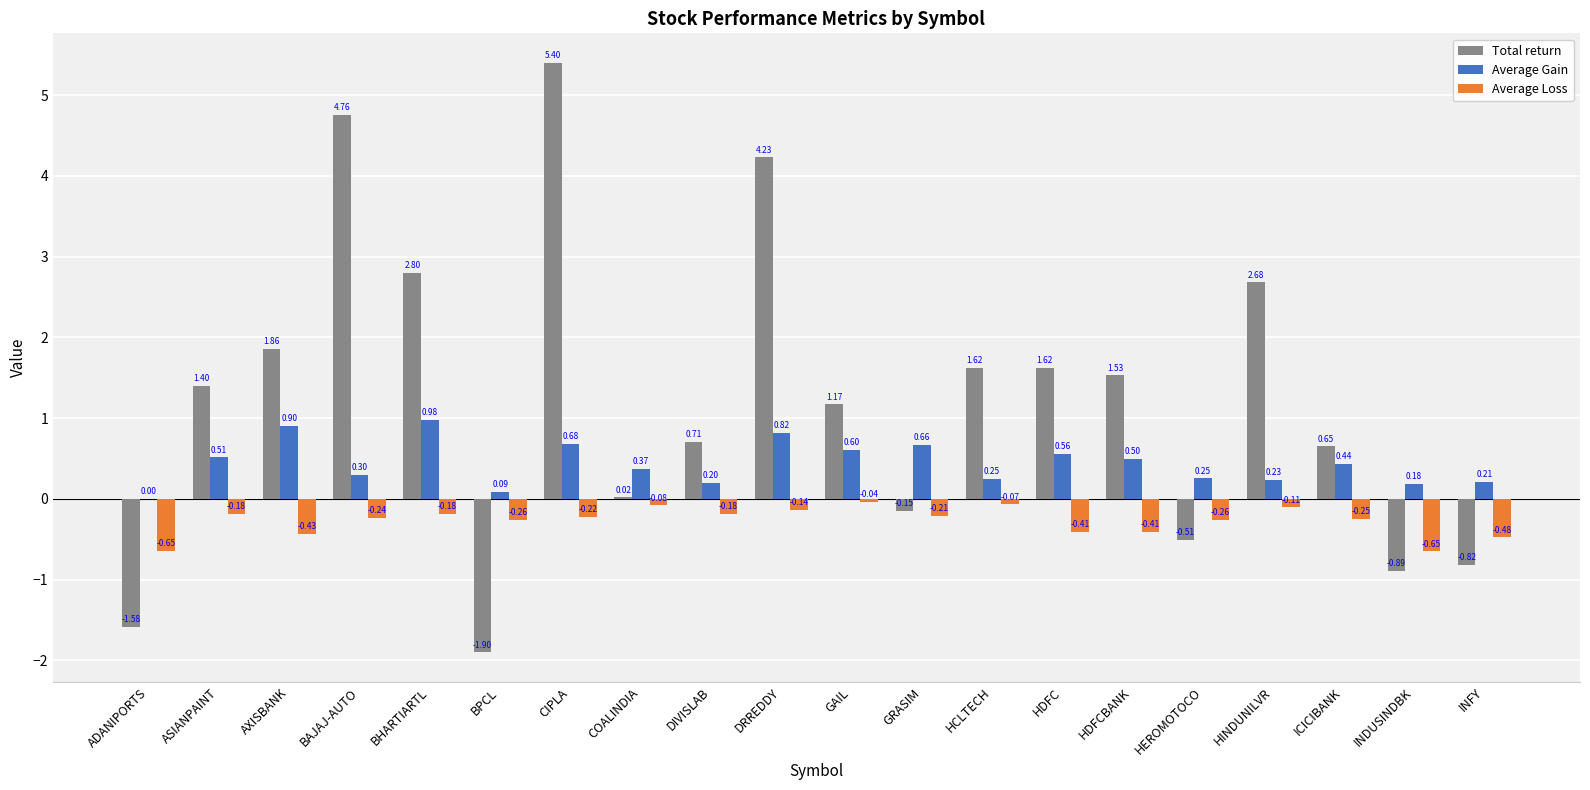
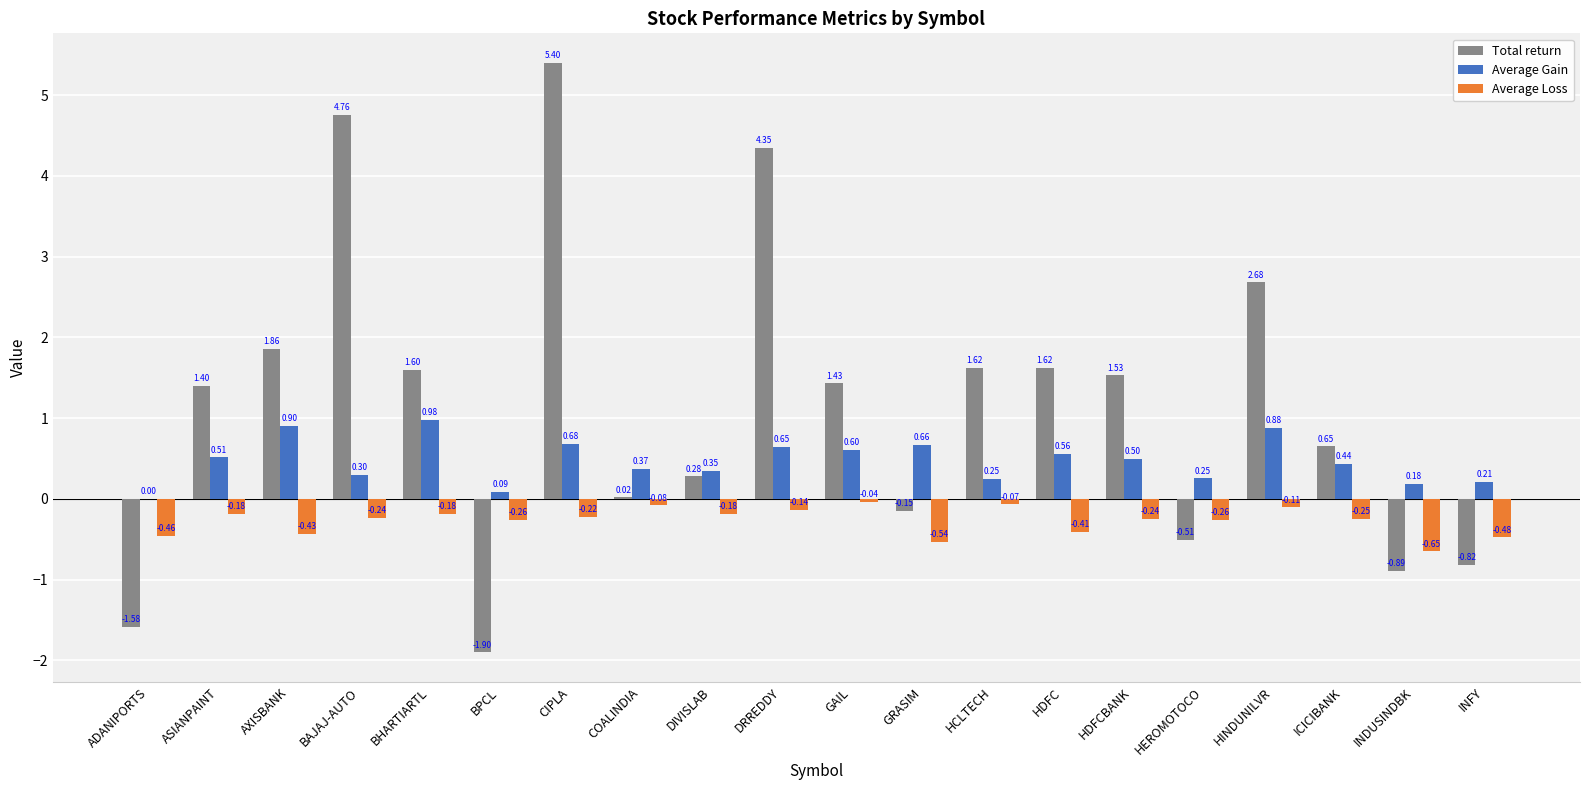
Average Loss, ADANIPORTS: -0.65 -> -0.46
Total return, BHARTIARTL: 2.80 -> 1.60
Total return, DIVISLAB: 0.71 -> 0.28
Average Gain, DIVISLAB: 0.20 -> 0.35
Total return, DRREDDY: 4.23 -> 4.35
Average Gain, DRREDDY: 0.82 -> 0.65
Total return, GAIL: 1.17 -> 1.43
Average Loss, GRASIM: -0.21 -> -0.54
Average Loss, HDFCBANK: -0.41 -> -0.24
Average Gain, HINDUNILVR: 0.23 -> 0.88
